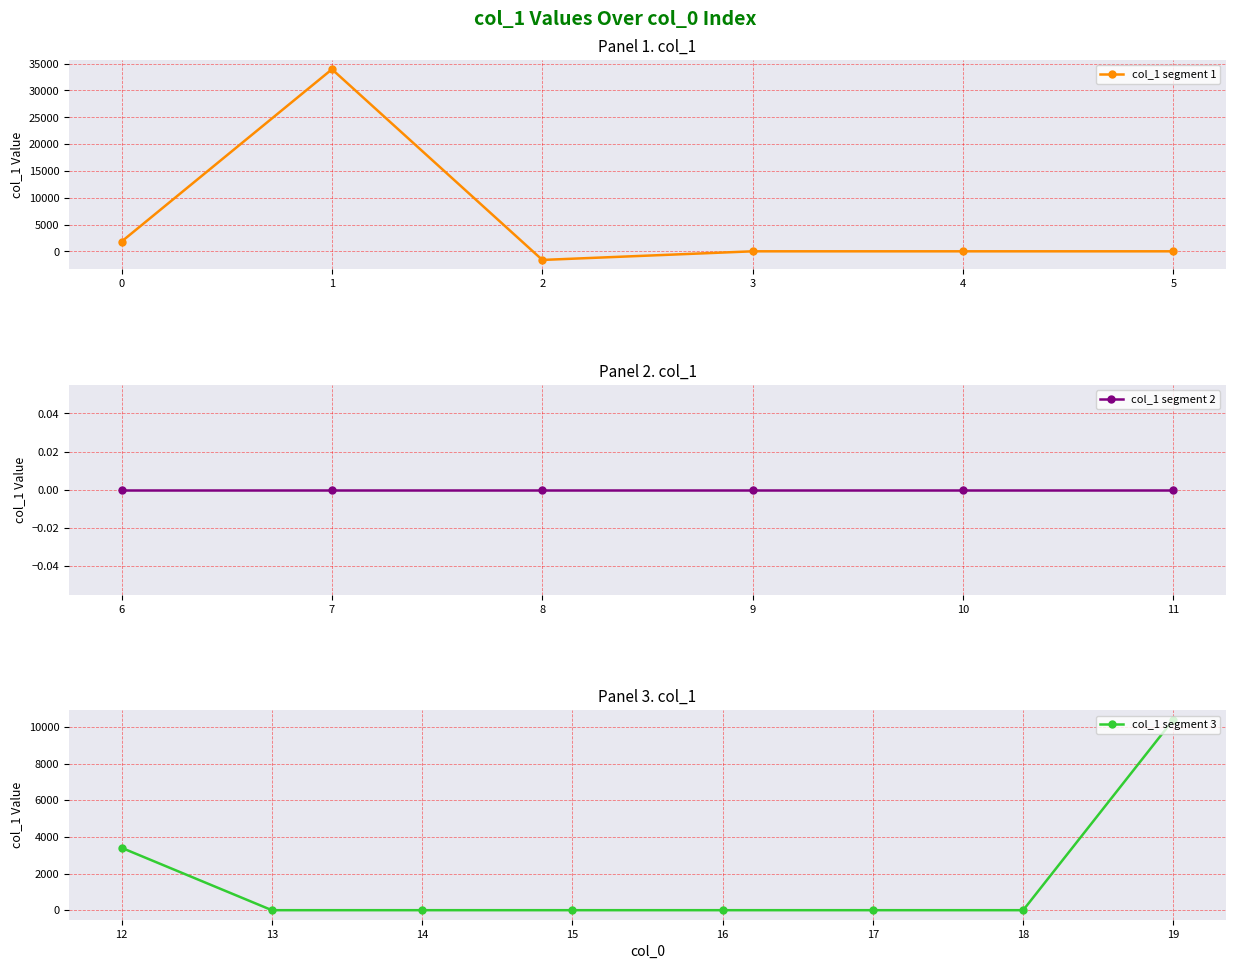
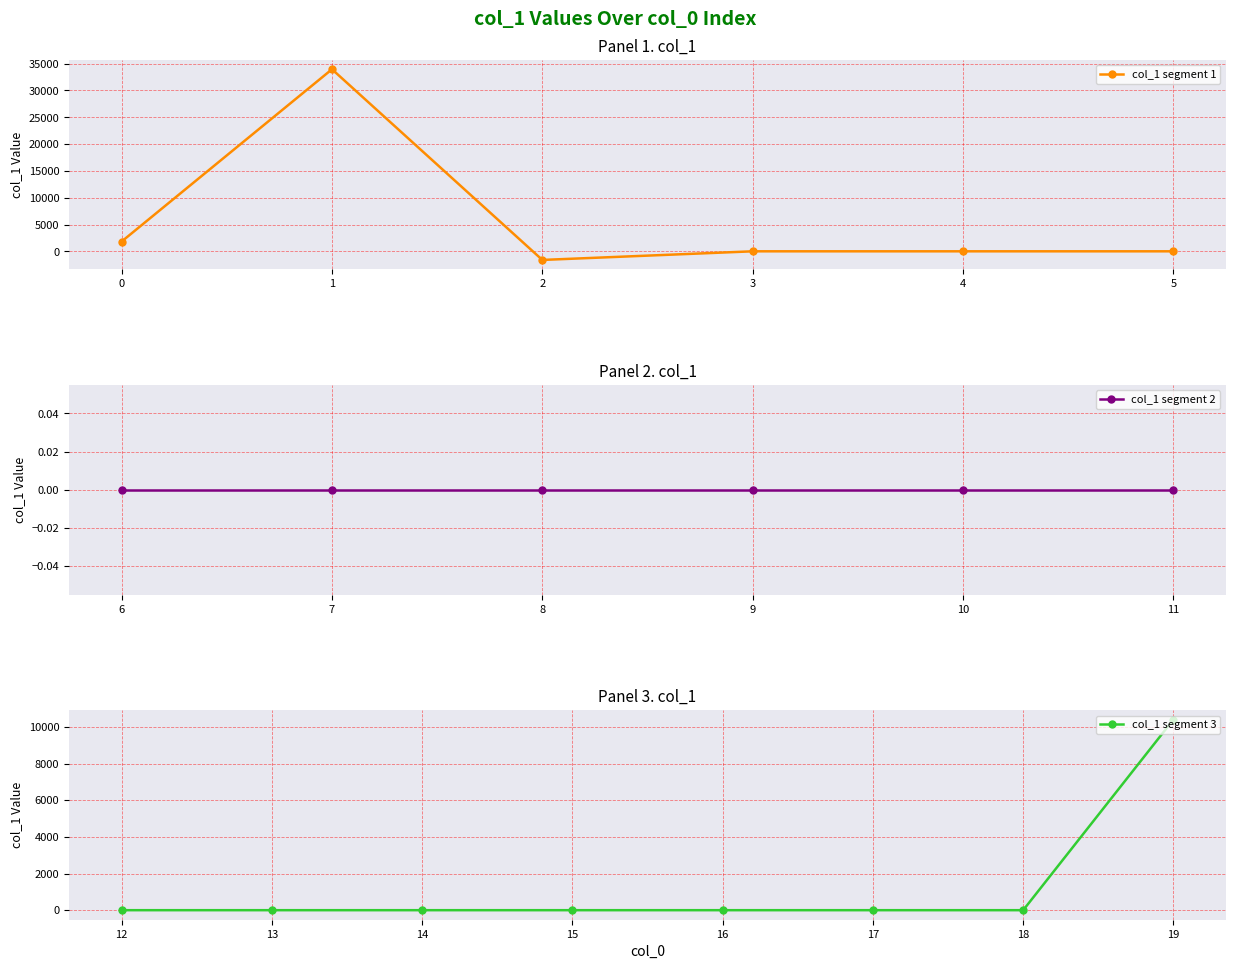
Panel 3. col_1, 12: 3400 -> 0
